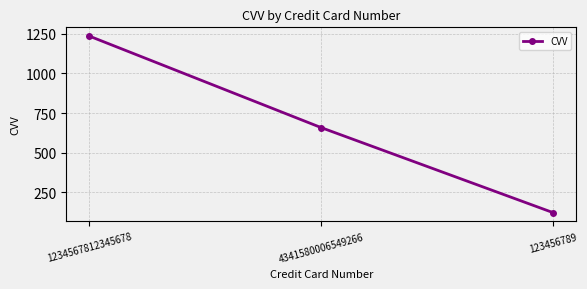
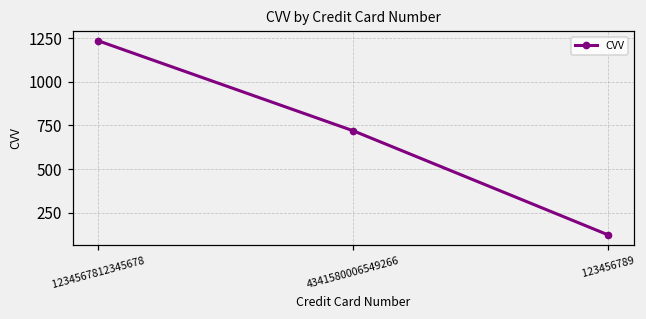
4341580006549266: 660 -> 720
